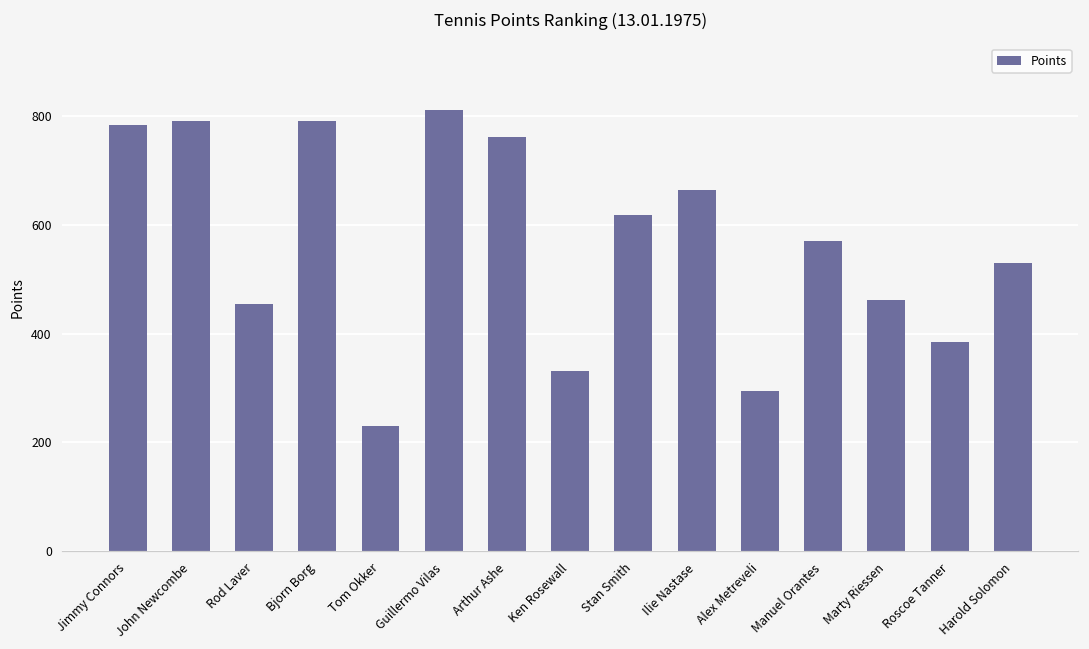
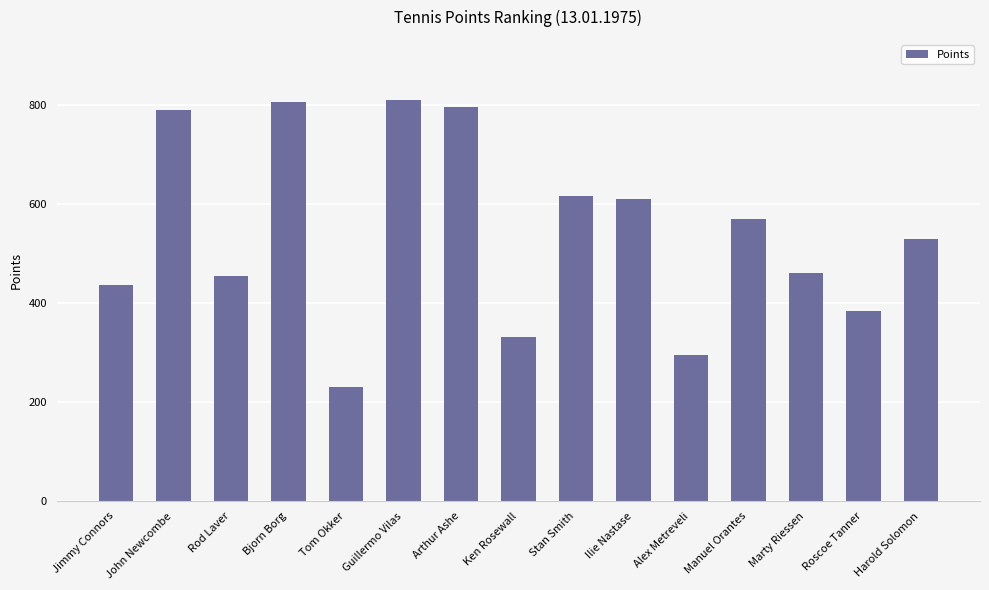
Jimmy Connors: 780 -> 440
Bjorn Borg: 790 -> 810
Arthur Ashe: 760 -> 800
Ilie Nastase: 660 -> 610
